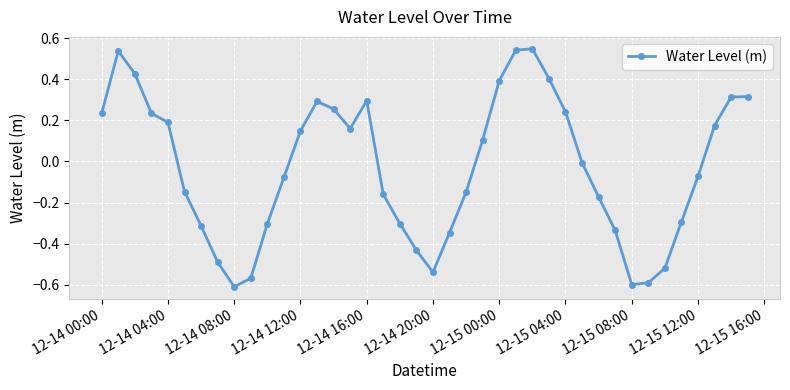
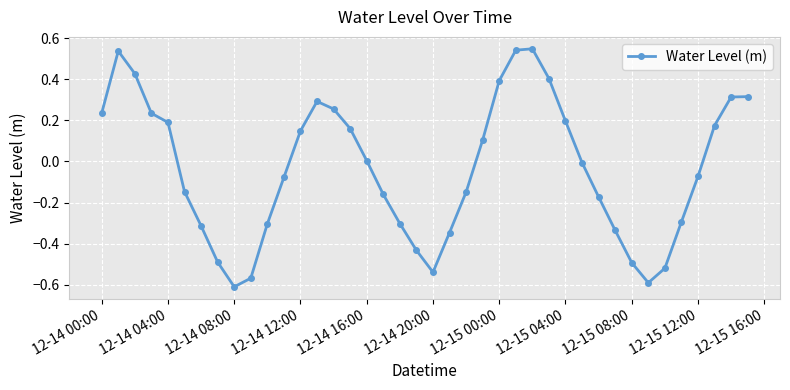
12-14 16:00: 0.30 -> 0.00
12-15 04:00: 0.24 -> 0.20
12-15 08:00: -0.60 -> -0.49
